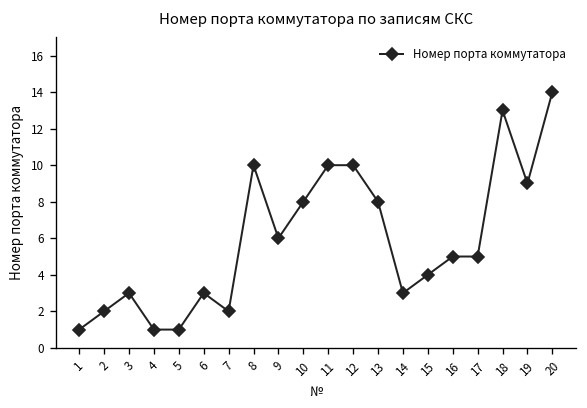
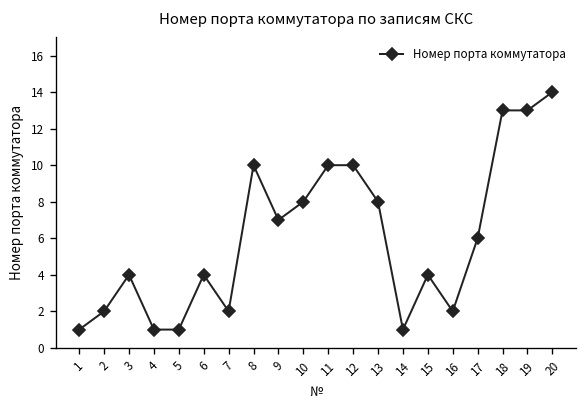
3: 3 -> 4
6: 3 -> 4
9: 6 -> 7
14: 3 -> 1
16: 5 -> 2
17: 5 -> 6
19: 9 -> 13
